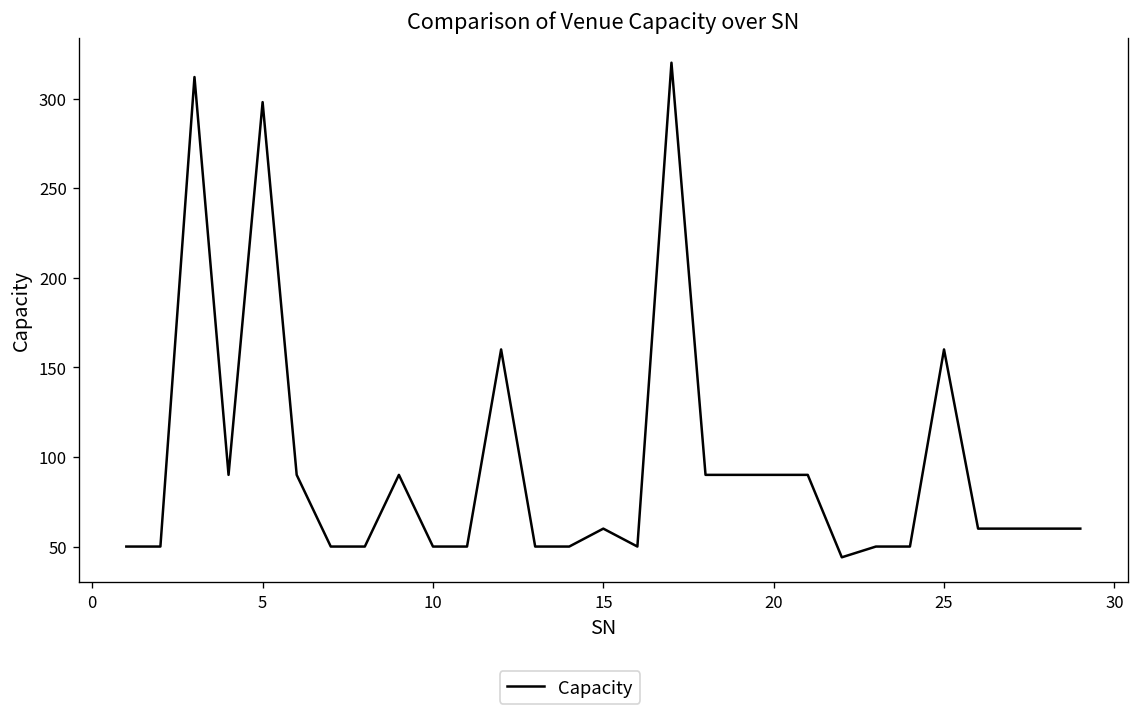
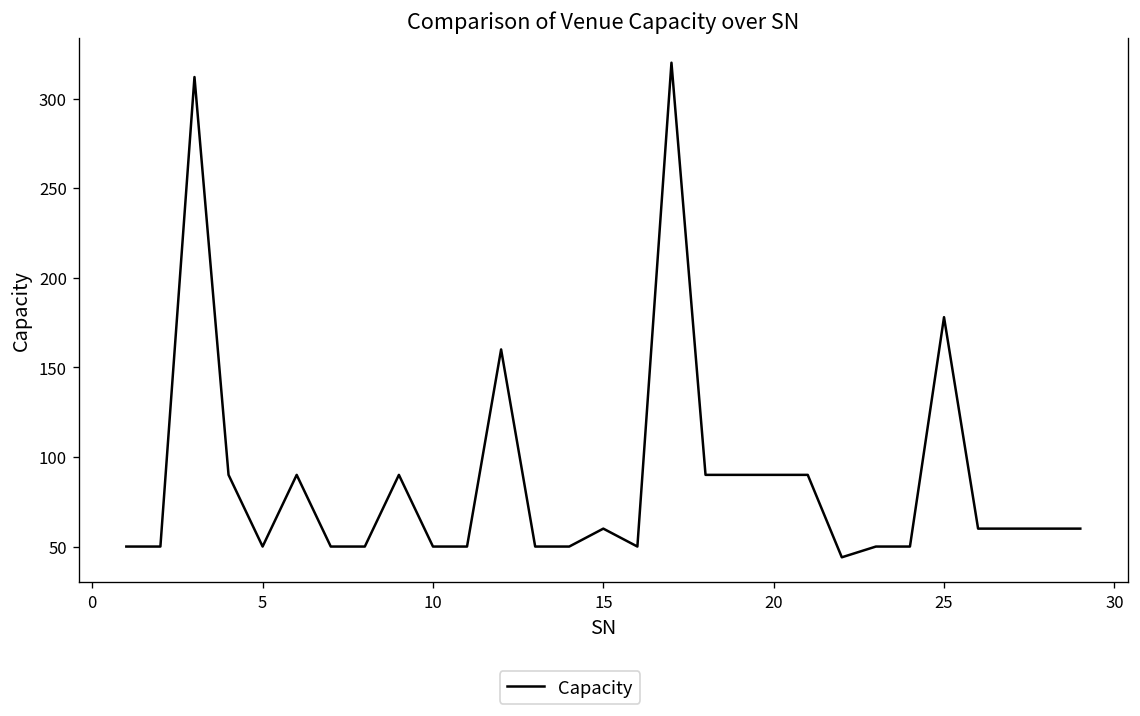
5: 298 -> 50
25: 160 -> 178
